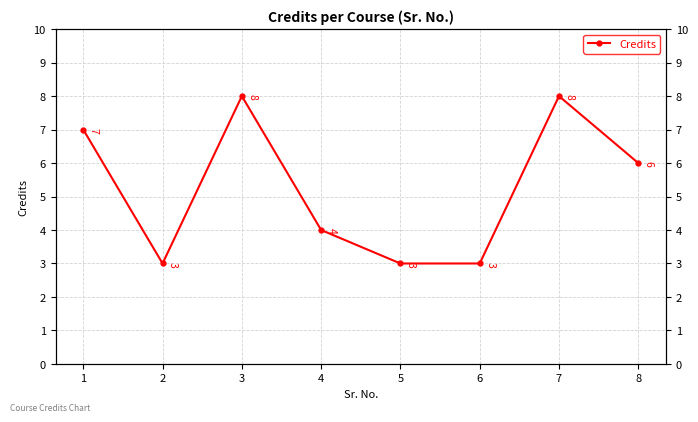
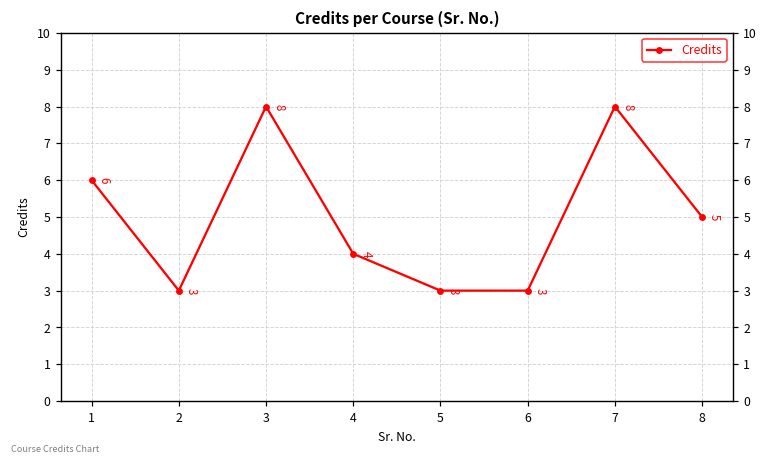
1: 7 -> 6
8: 6 -> 5
